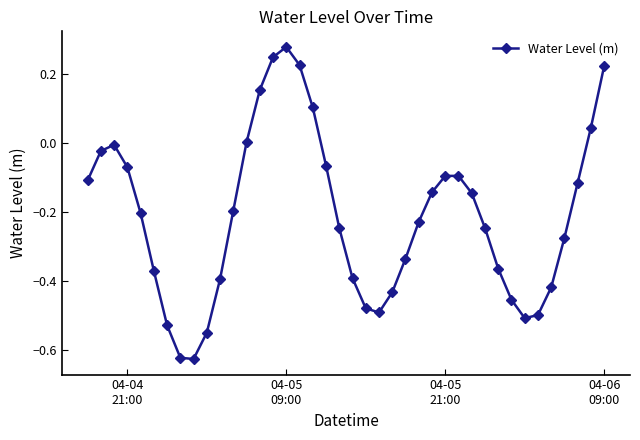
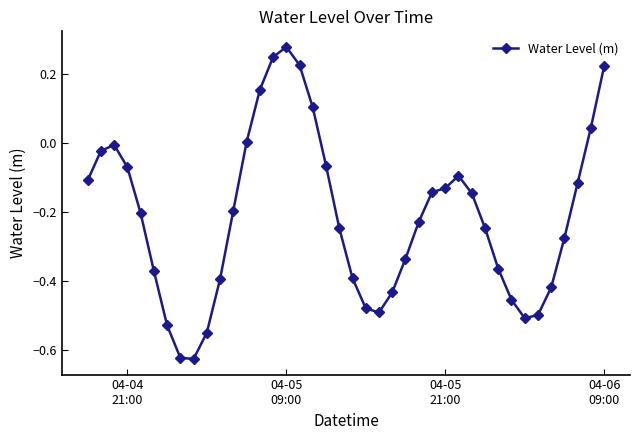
04-05 21:00: -0.10 -> -0.13
